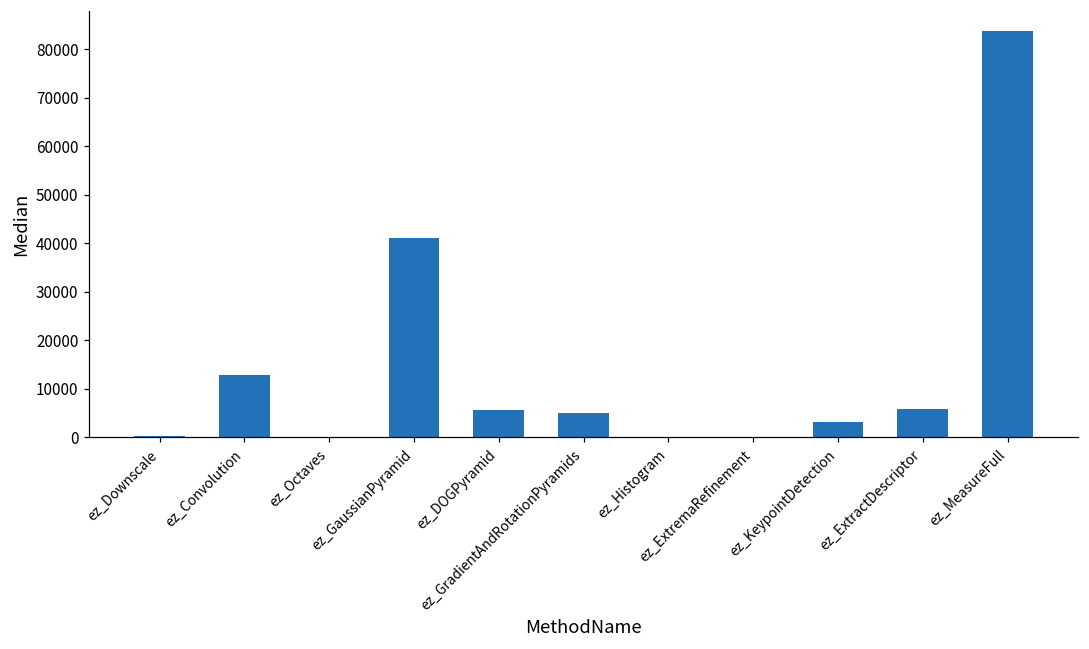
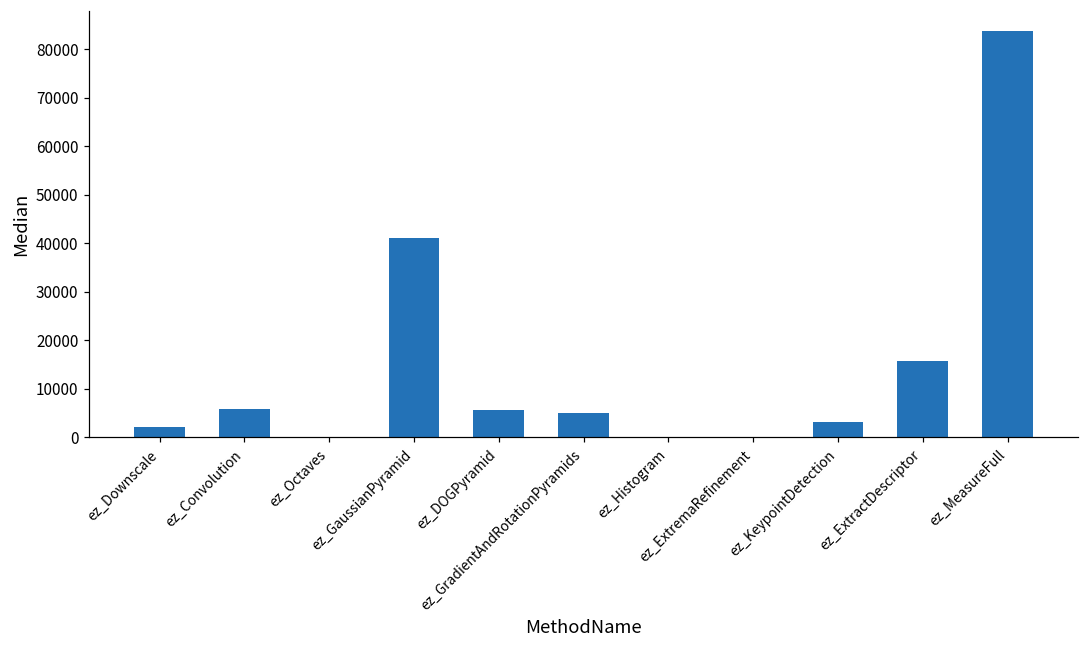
ez_Downscale: 0 -> 2000
ez_Convolution: 13000 -> 6000
ez_ExtractDescriptor: 6000 -> 16000
